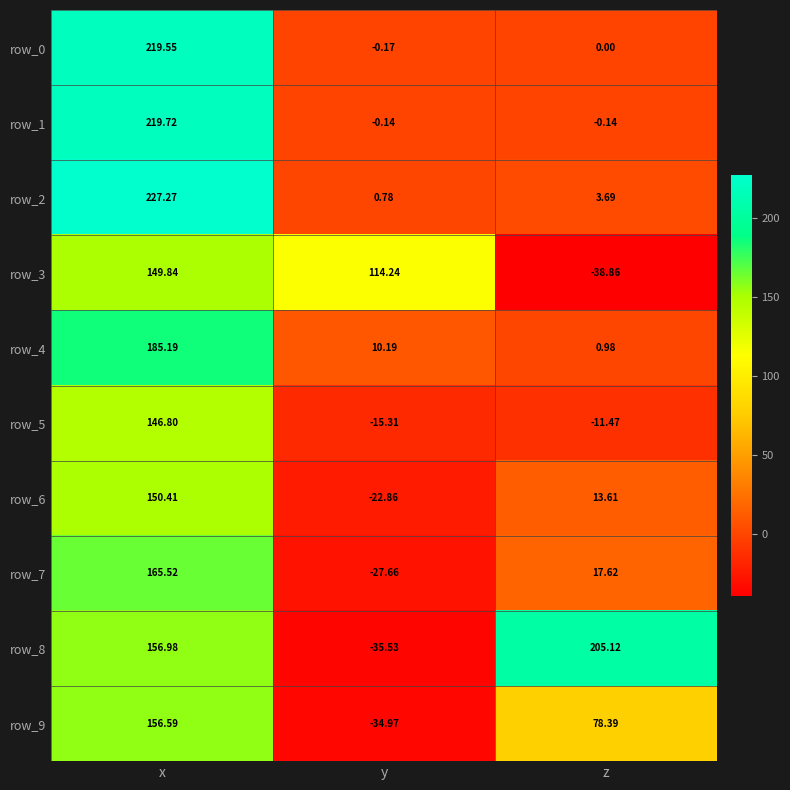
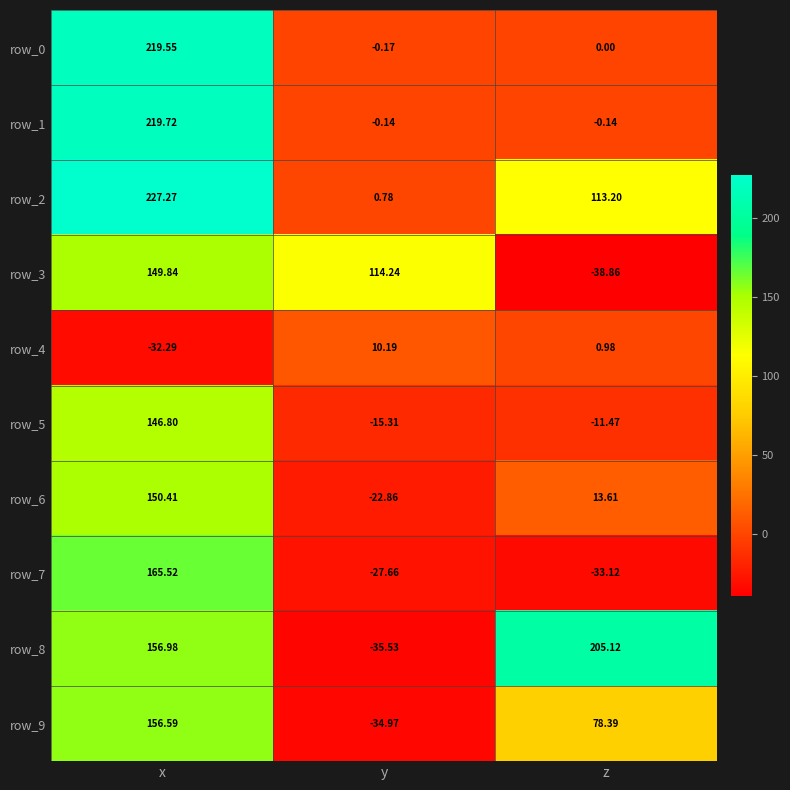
row_2, z: 3.69 -> 113.20
row_4, x: 185.19 -> -32.29
row_7, z: 17.62 -> -33.12
